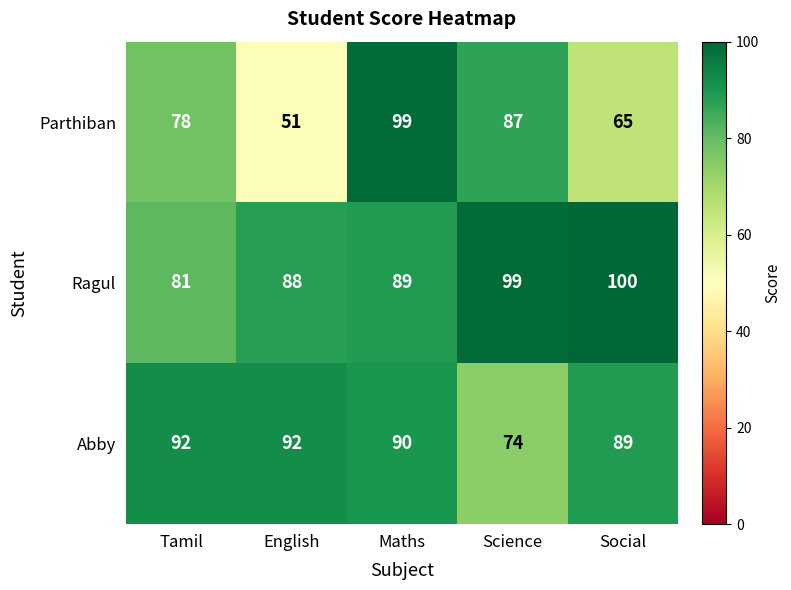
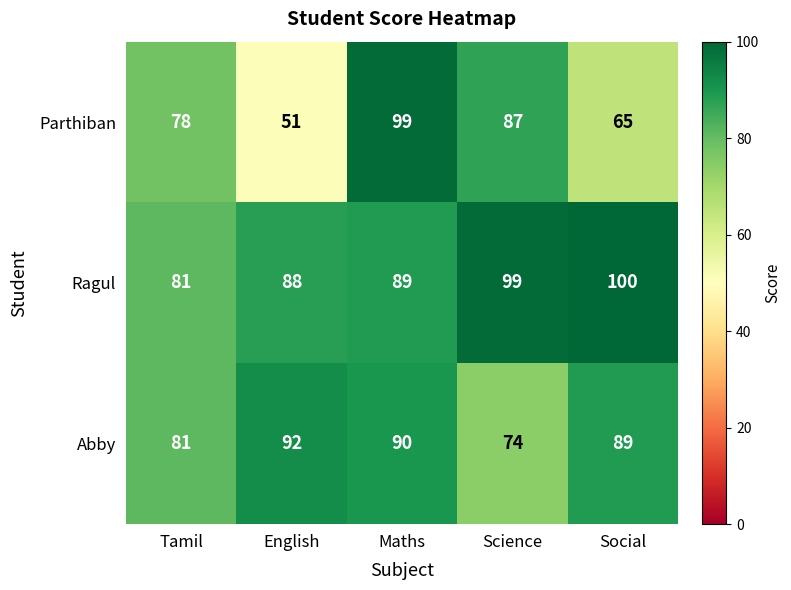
Abby, Tamil: 92 -> 81
